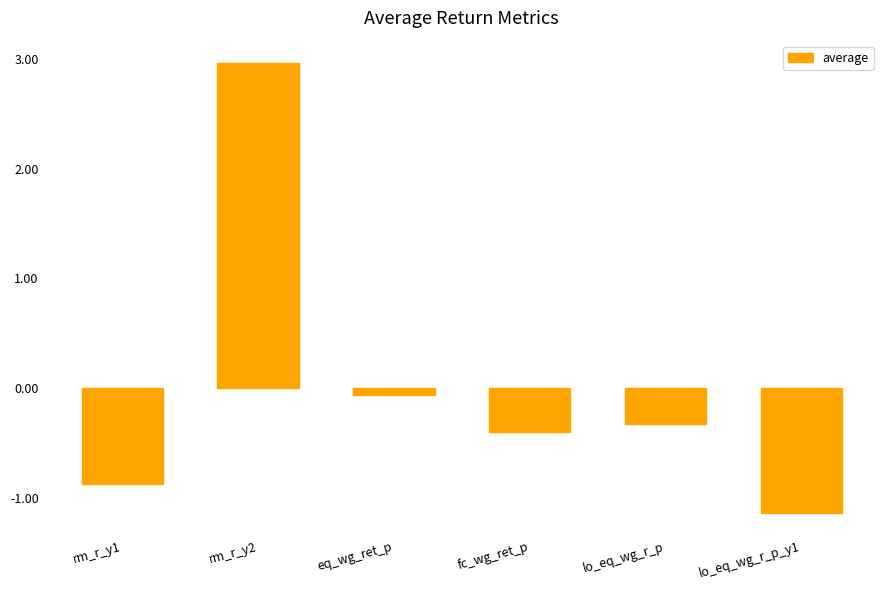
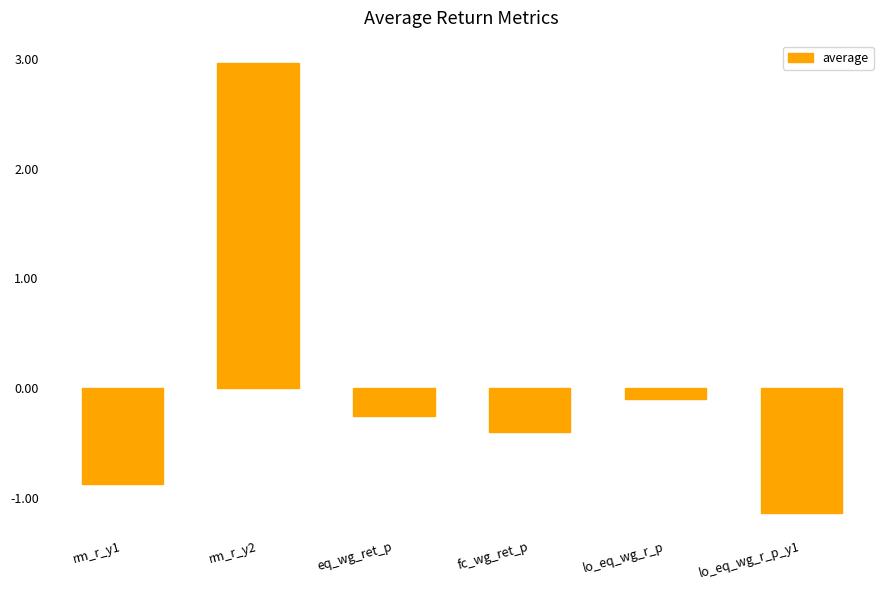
eq_wg_ret_p: -0.06 -> -0.25
lo_eq_wg_r_p: -0.32 -> -0.09
